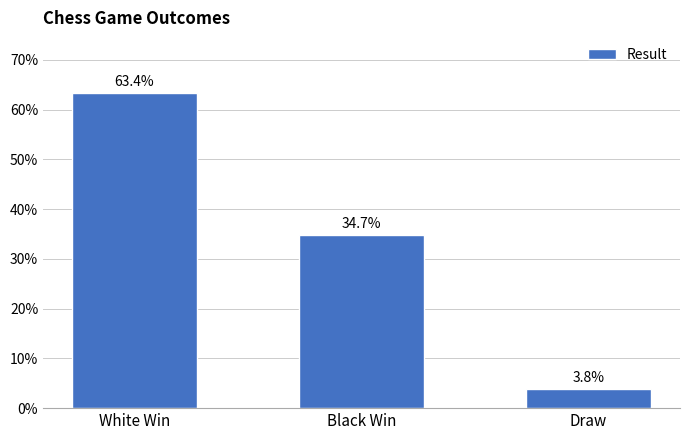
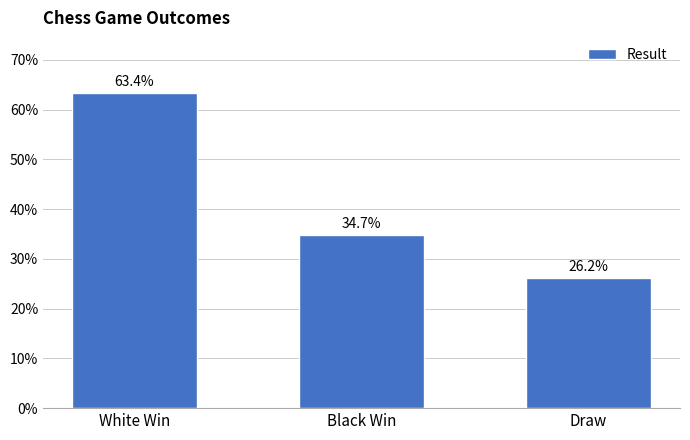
Draw: 3.8% -> 26.2%
